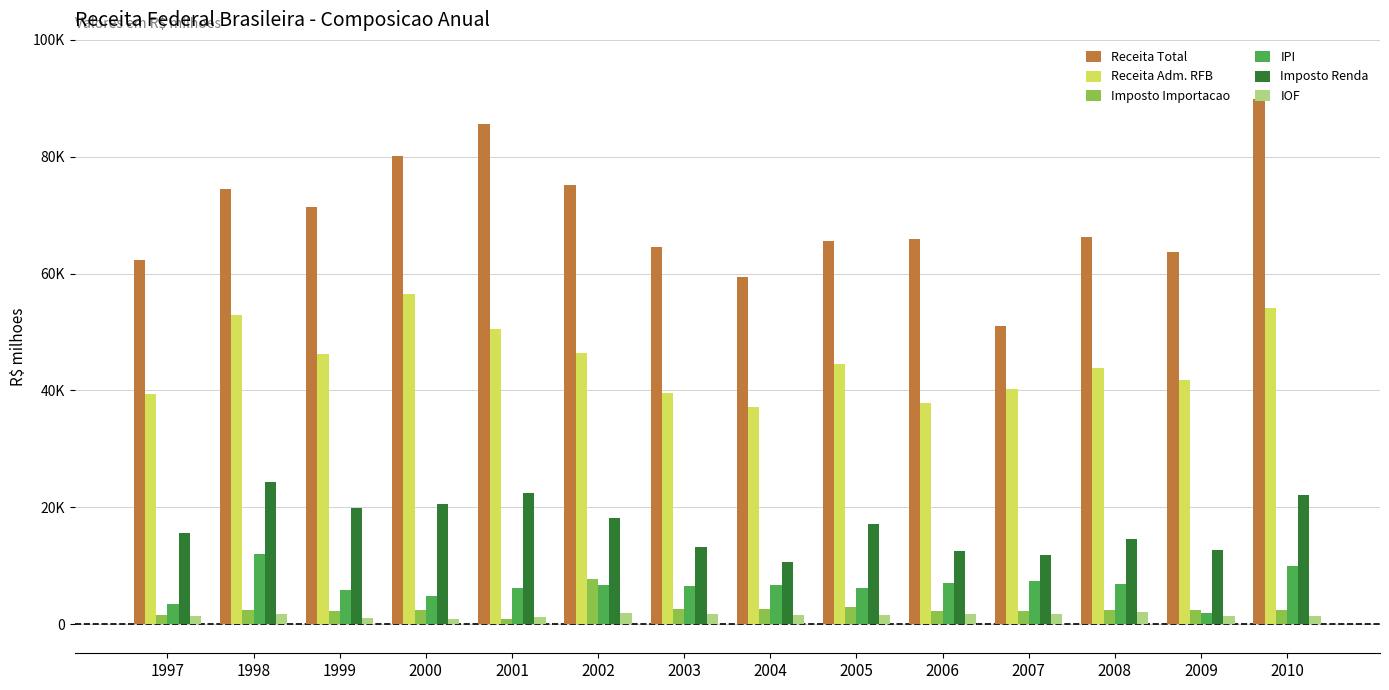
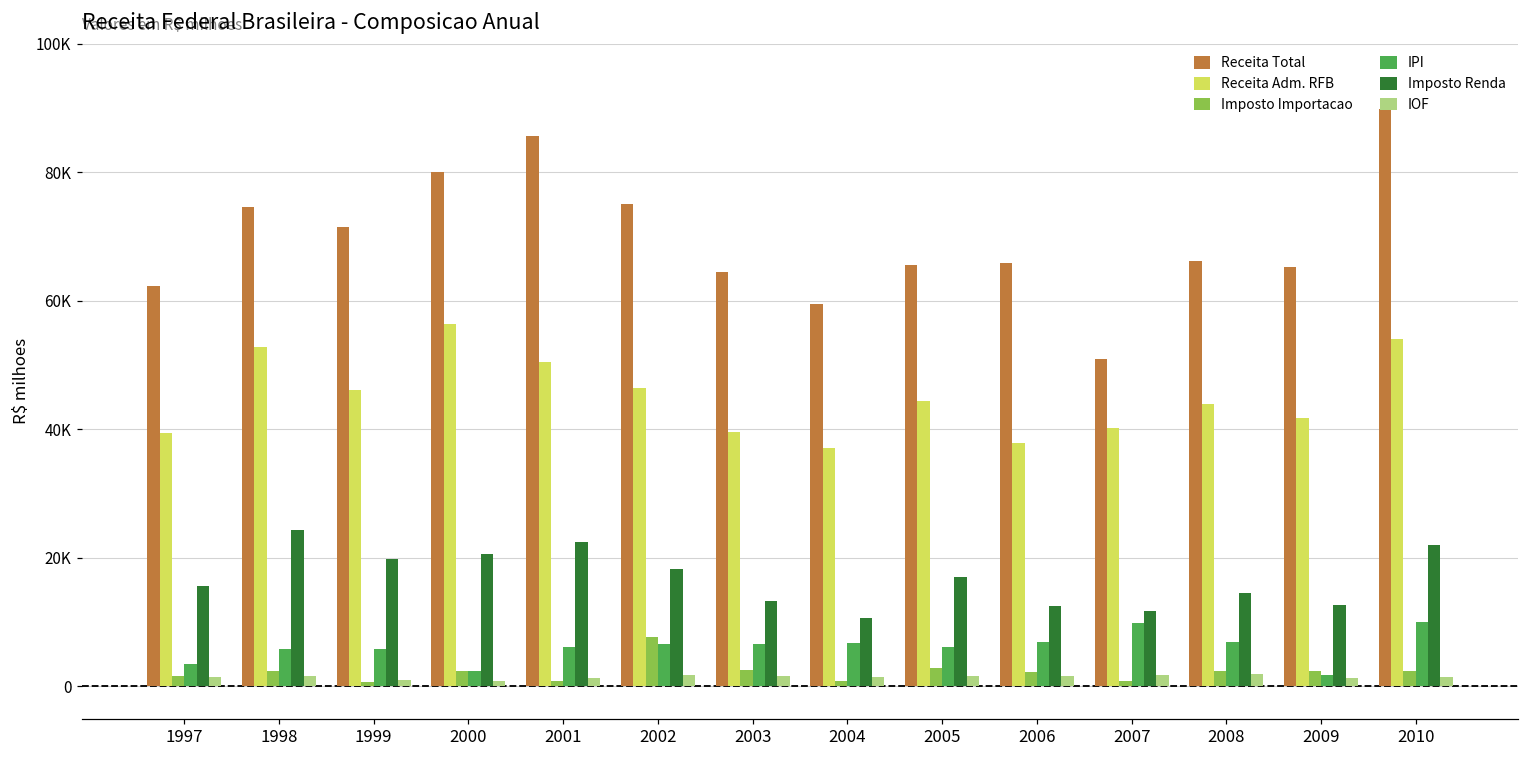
IPI, 1998: 12000 -> 6000
Imposto Importacao, 1999: 2000 -> 1000
IPI, 2000: 5000 -> 2000
Imposto Importacao, 2004: 3000 -> 1000
Imposto Importacao, 2007: 2000 -> 1000
IPI, 2007: 7000 -> 10000
Receita Total, 2009: 64000 -> 65000
